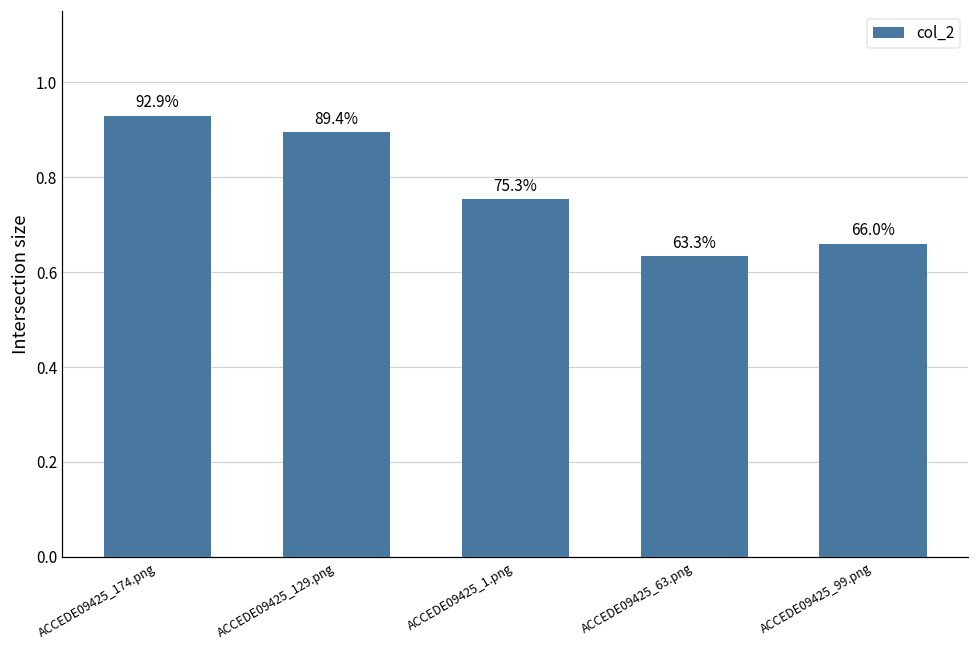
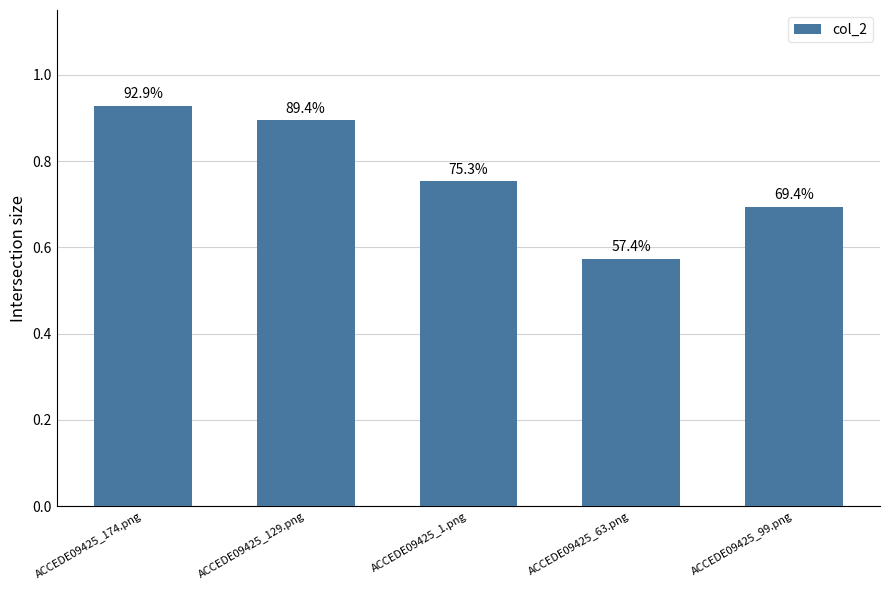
ACCEDE09425_63.png: 63.3% -> 57.4%
ACCEDE09425_99.png: 66.0% -> 69.4%
